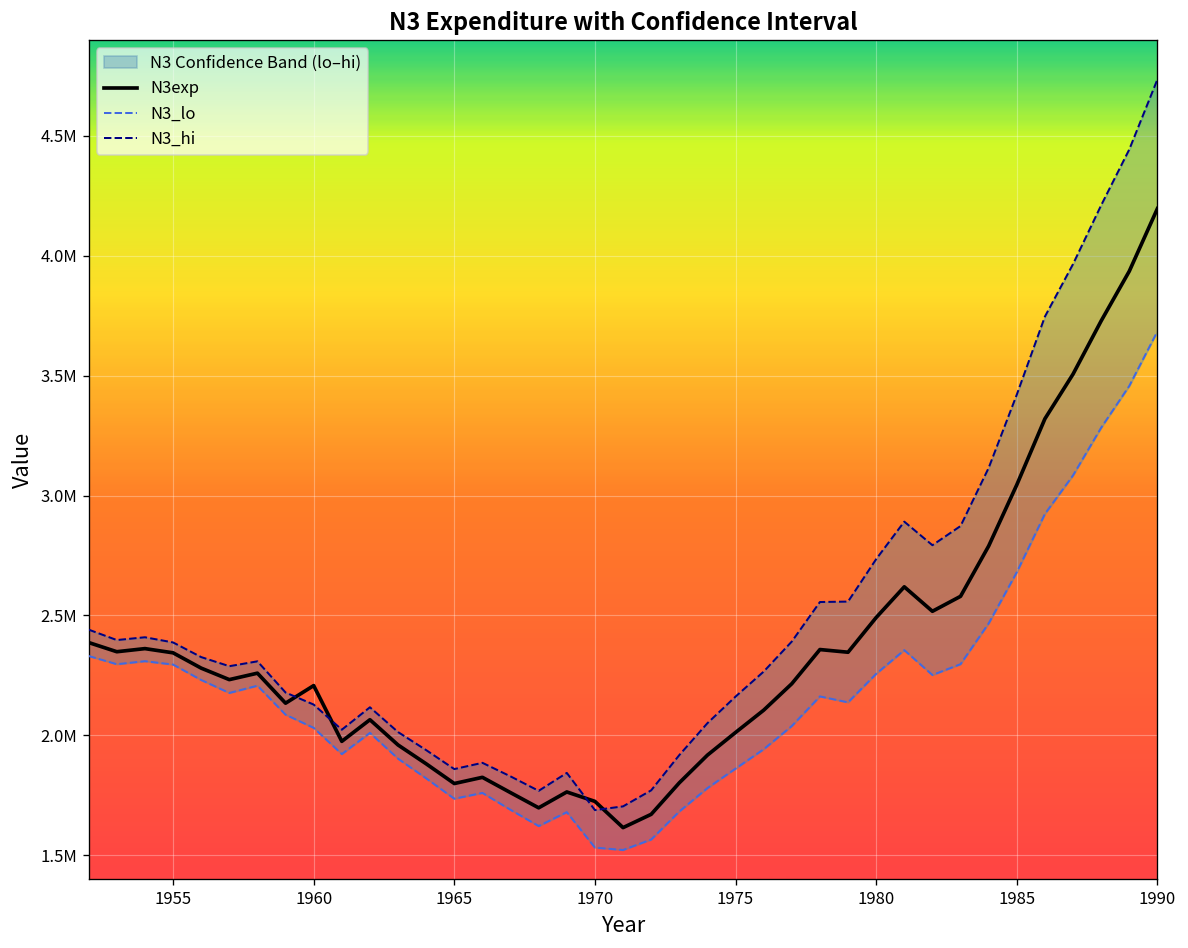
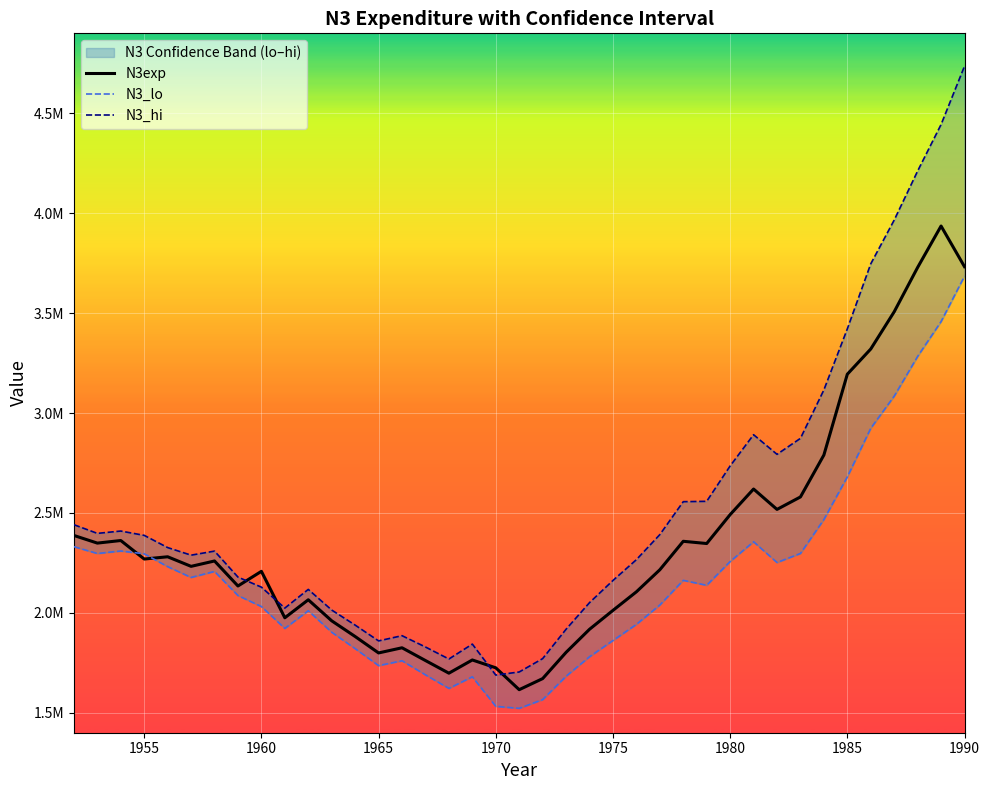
N3exp, 1955: 2340000 -> 2270000
N3exp, 1985: 3040000 -> 3190000
N3exp, 1990: 4200000 -> 3730000
